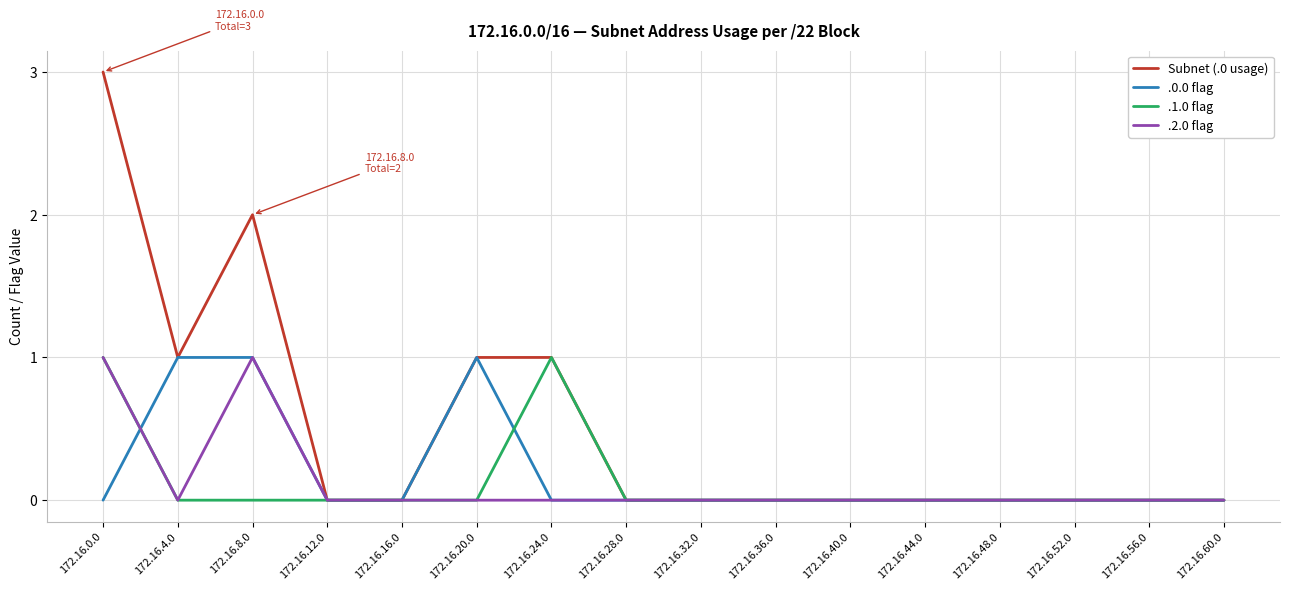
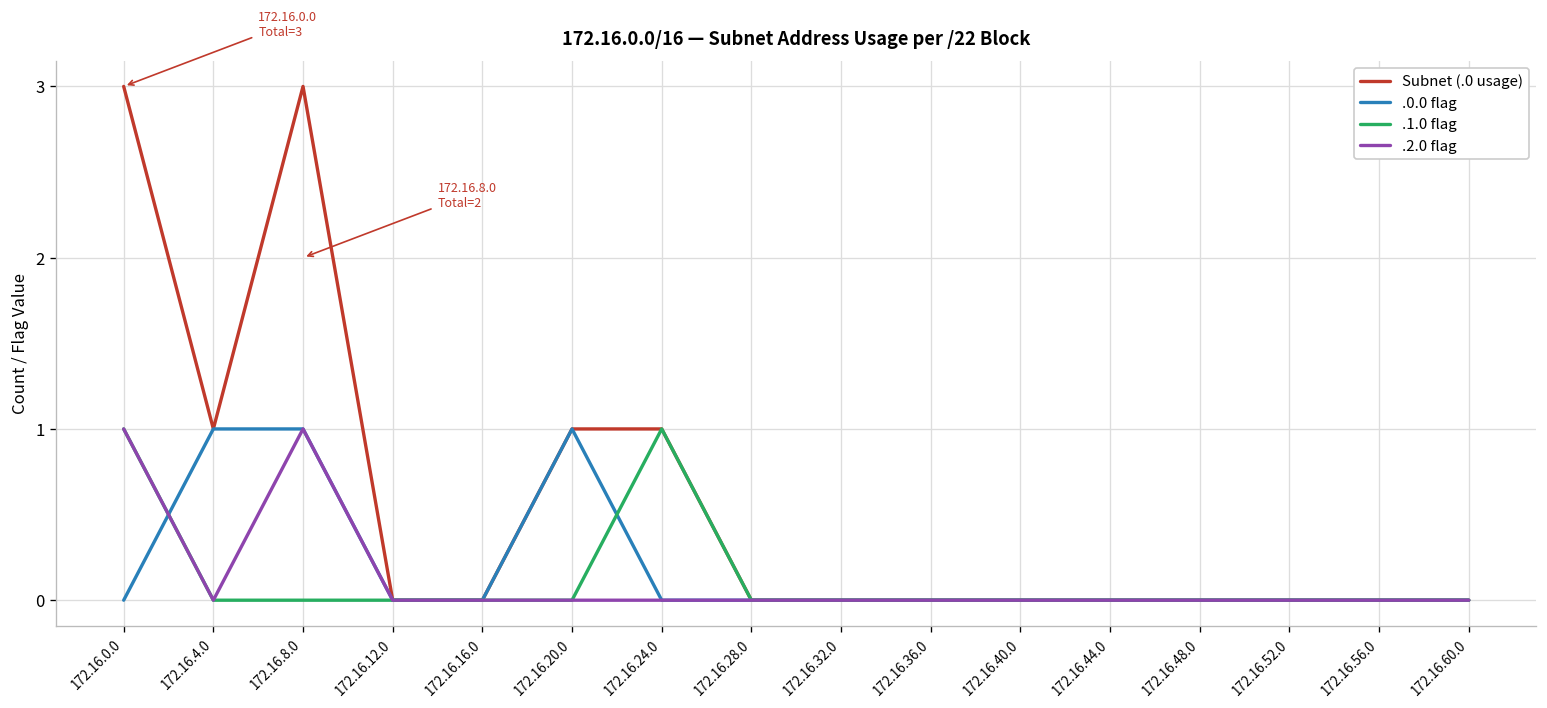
Subnet (.0 usage), 172.16.8.0: 2 -> 3
